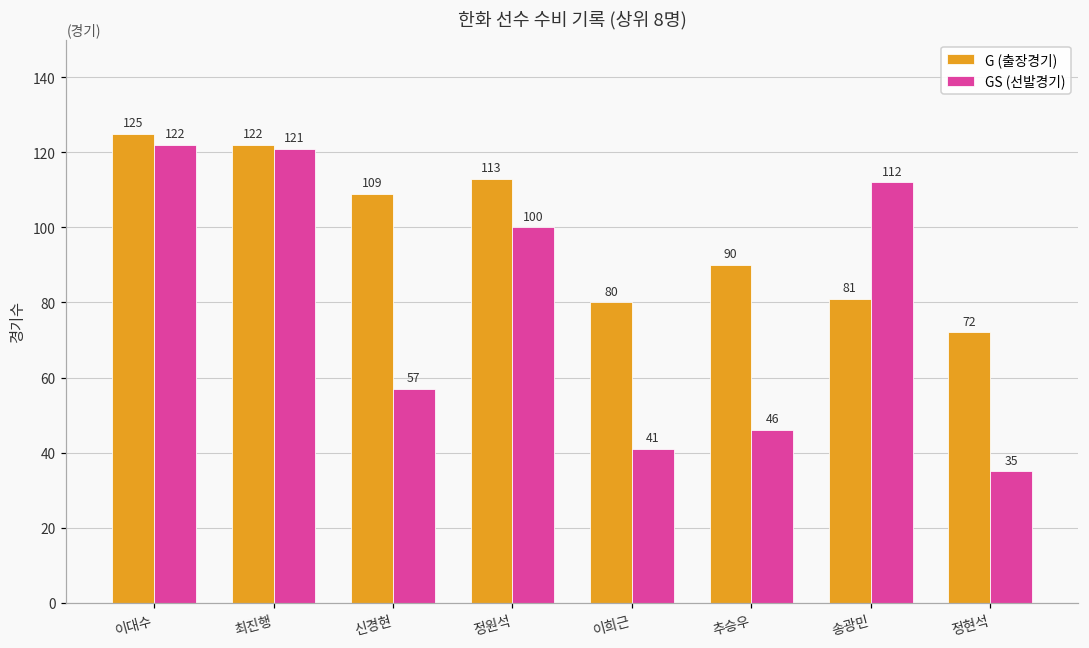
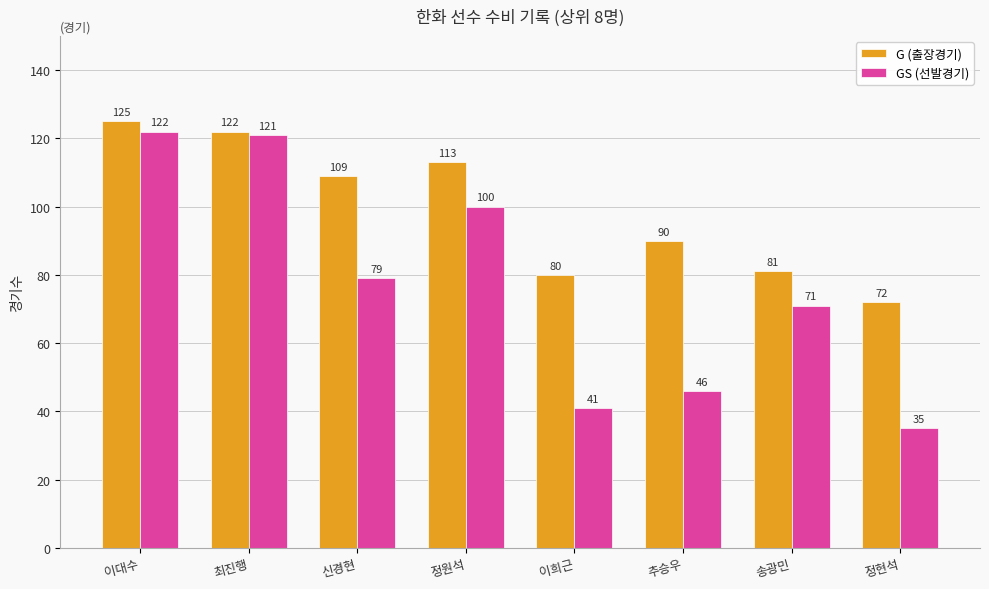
GS (선발경기), 신경현: 57 -> 79
GS (선발경기), 송광민: 112 -> 71
